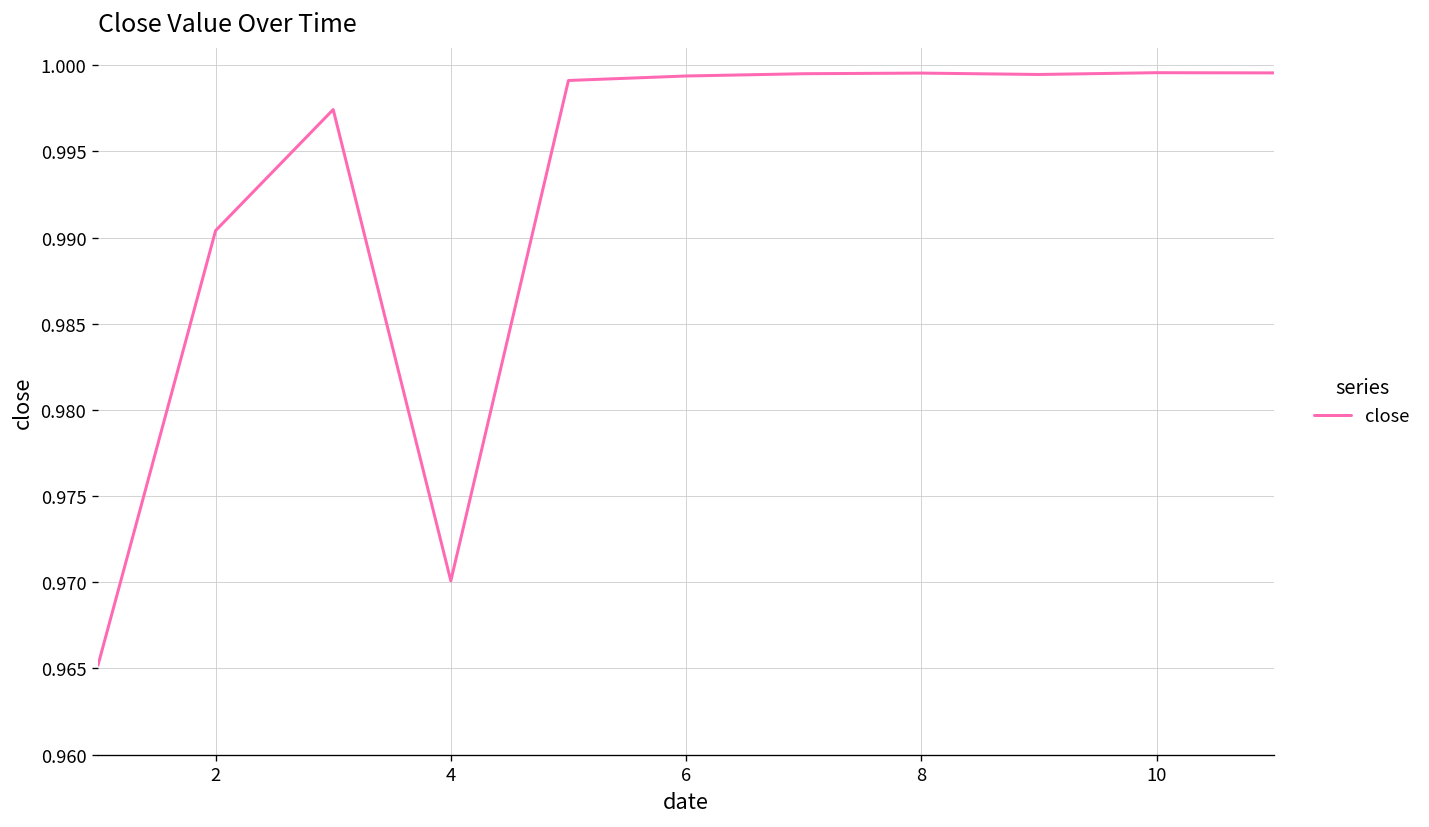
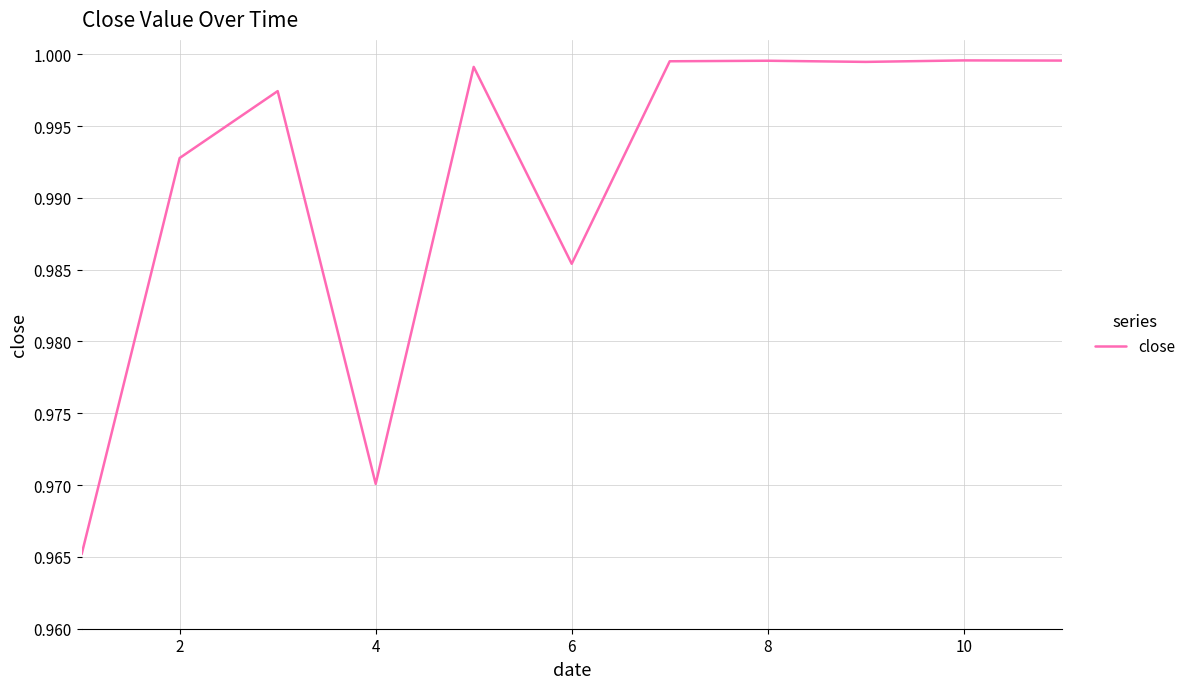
2: 0.9904 -> 0.9928
6: 0.9994 -> 0.9854
